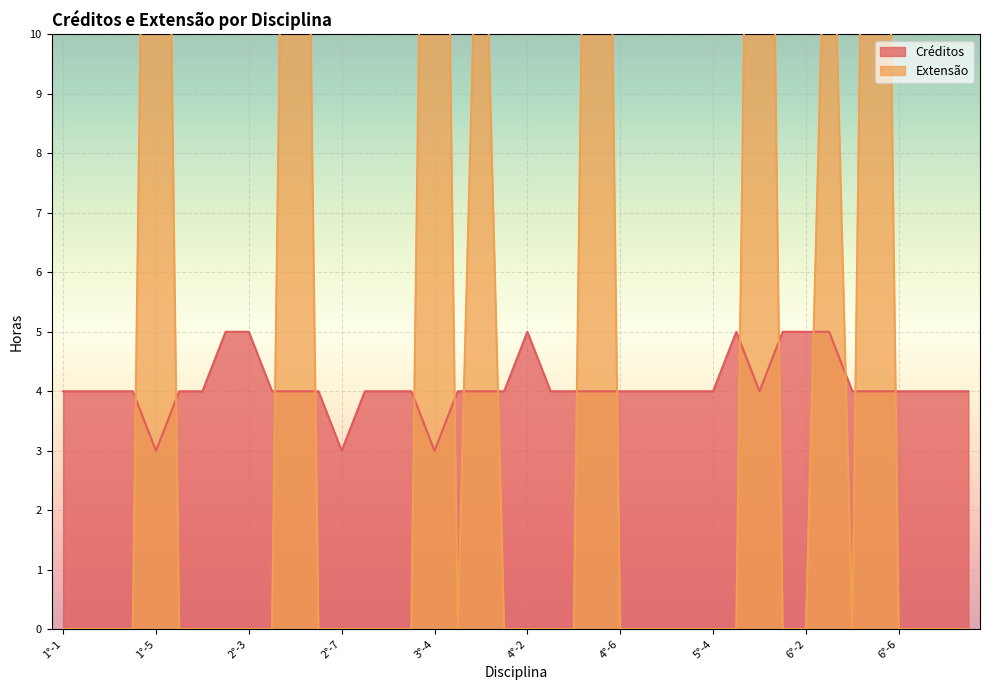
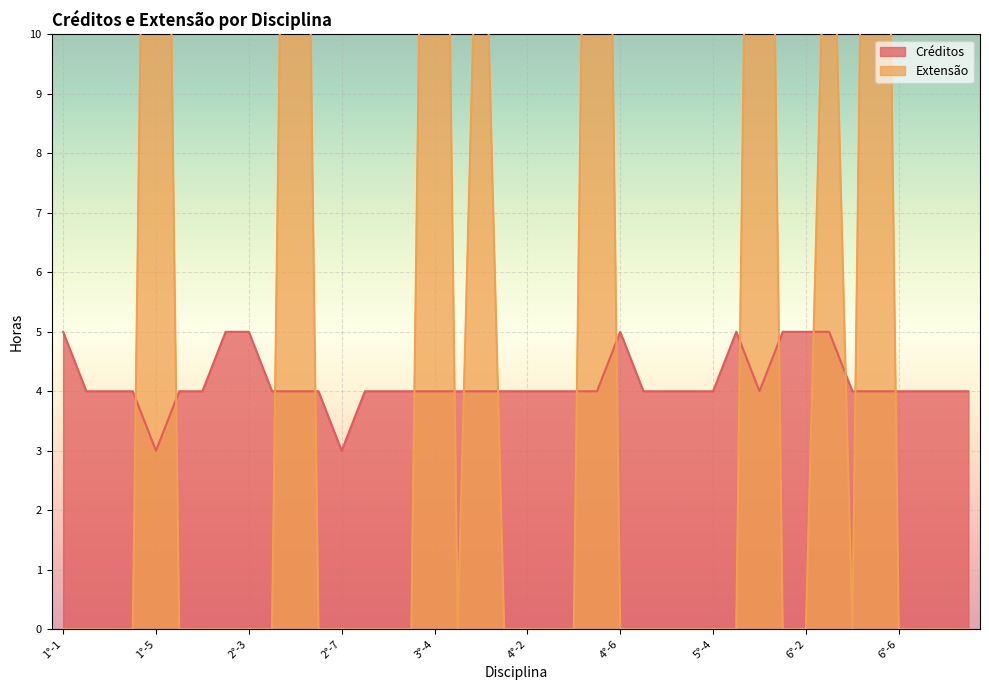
Créditos, 1°-1: 4 -> 5
Créditos, 3°-4: 3 -> 4
Créditos, 4°-2: 5 -> 4
Créditos, 4°-6: 4 -> 5
